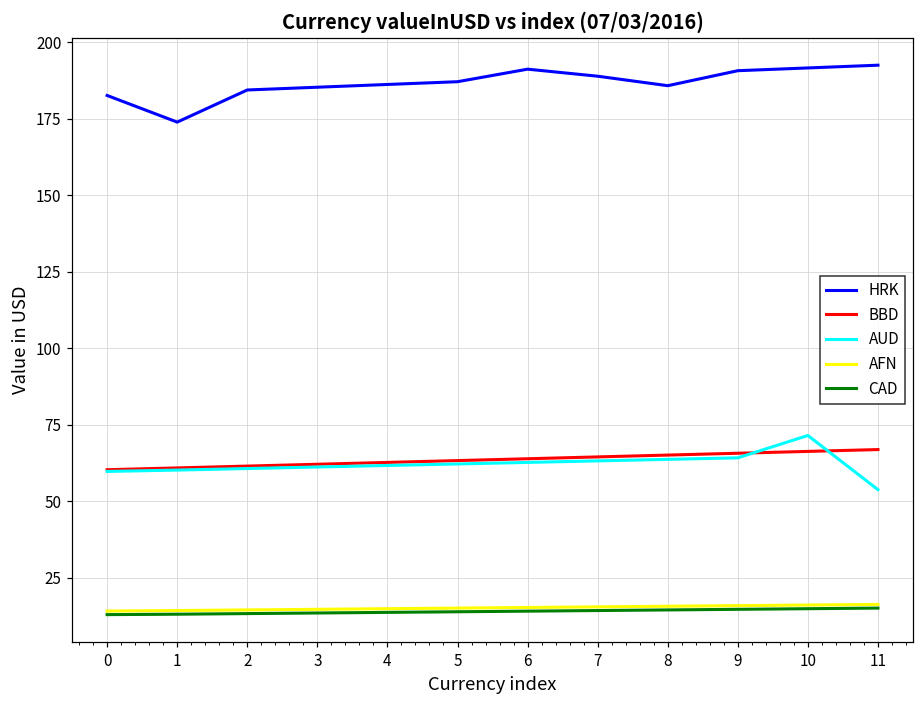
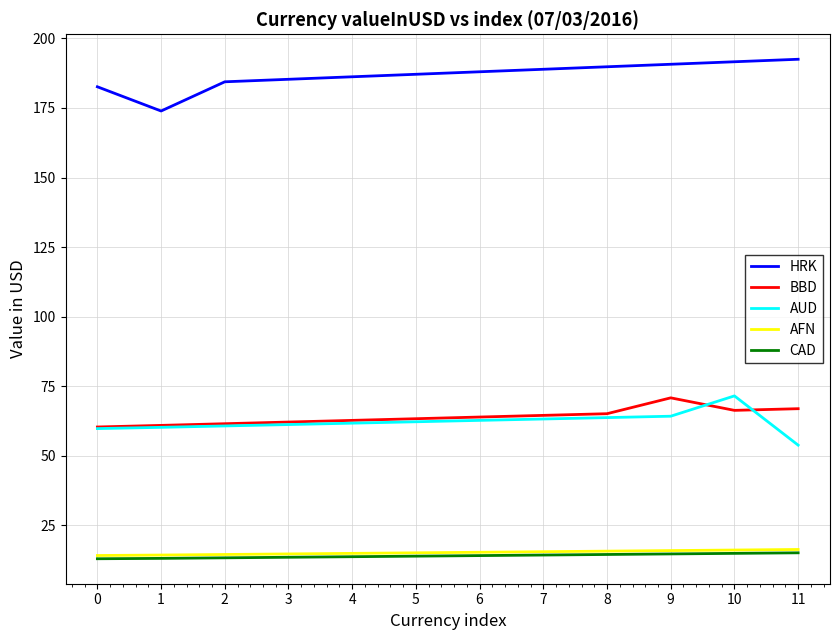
HRK, 6: 191 -> 188
HRK, 8: 186 -> 190
BBD, 9: 66 -> 71
